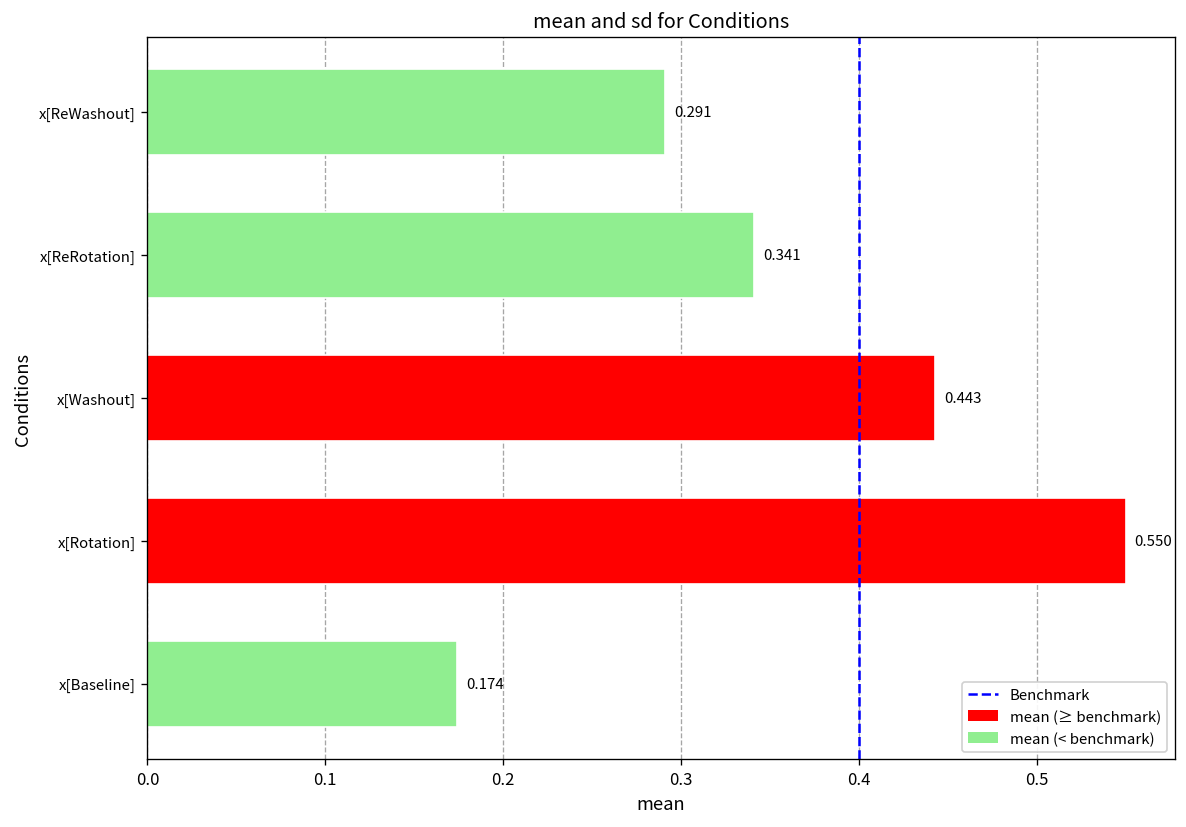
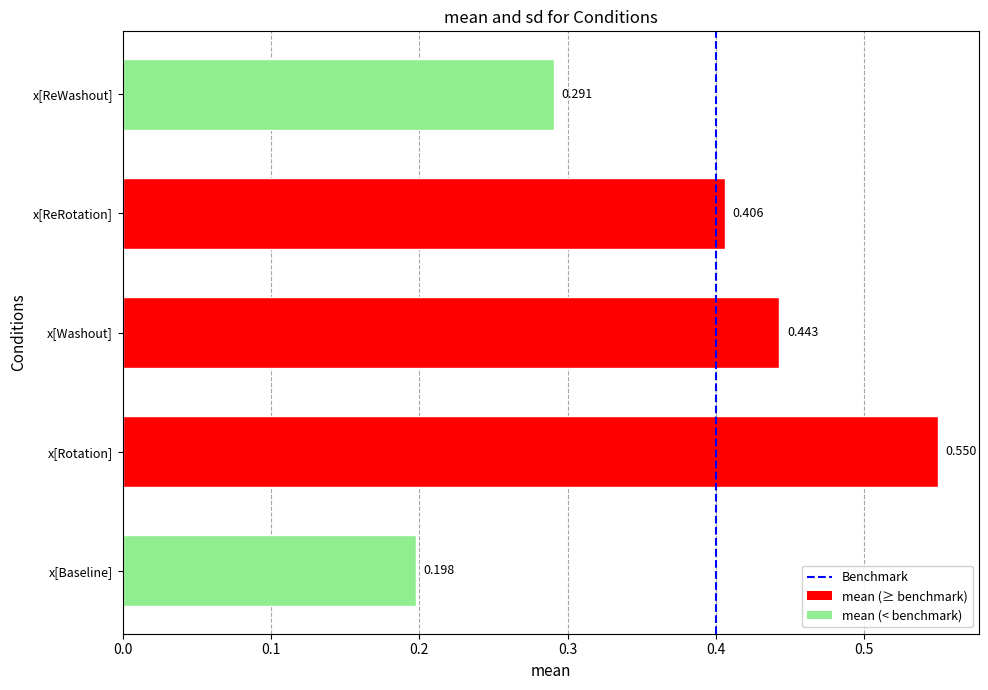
x[ReRotation]: 0.341 -> 0.406
x[Baseline]: 0.174 -> 0.198
